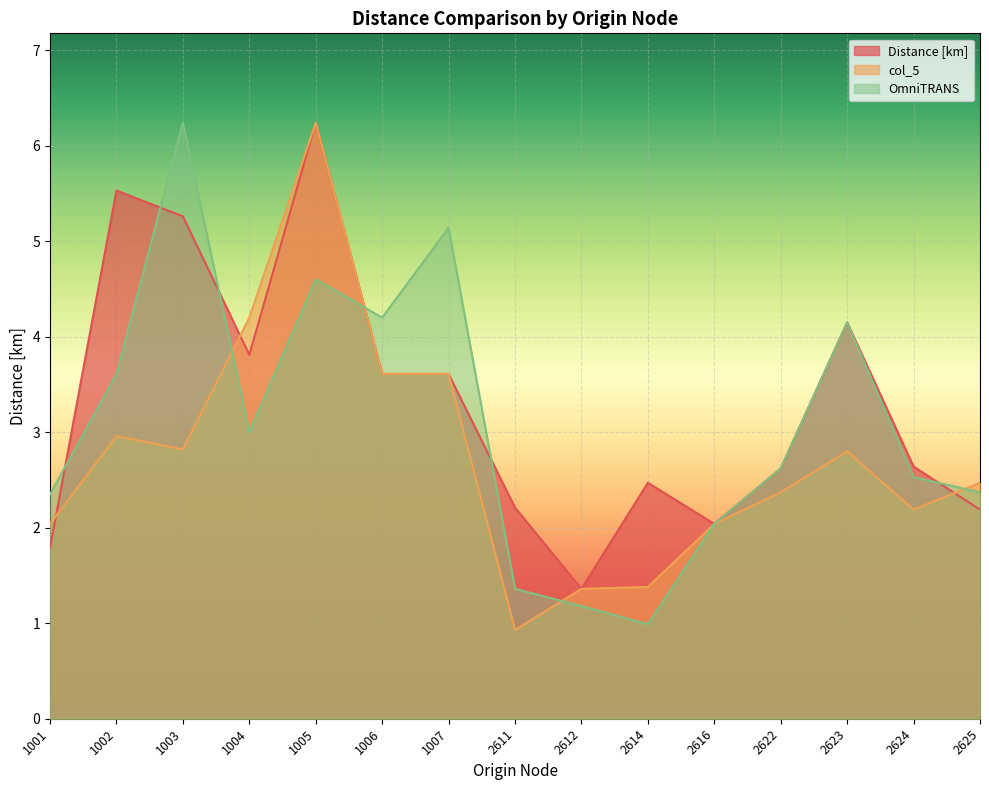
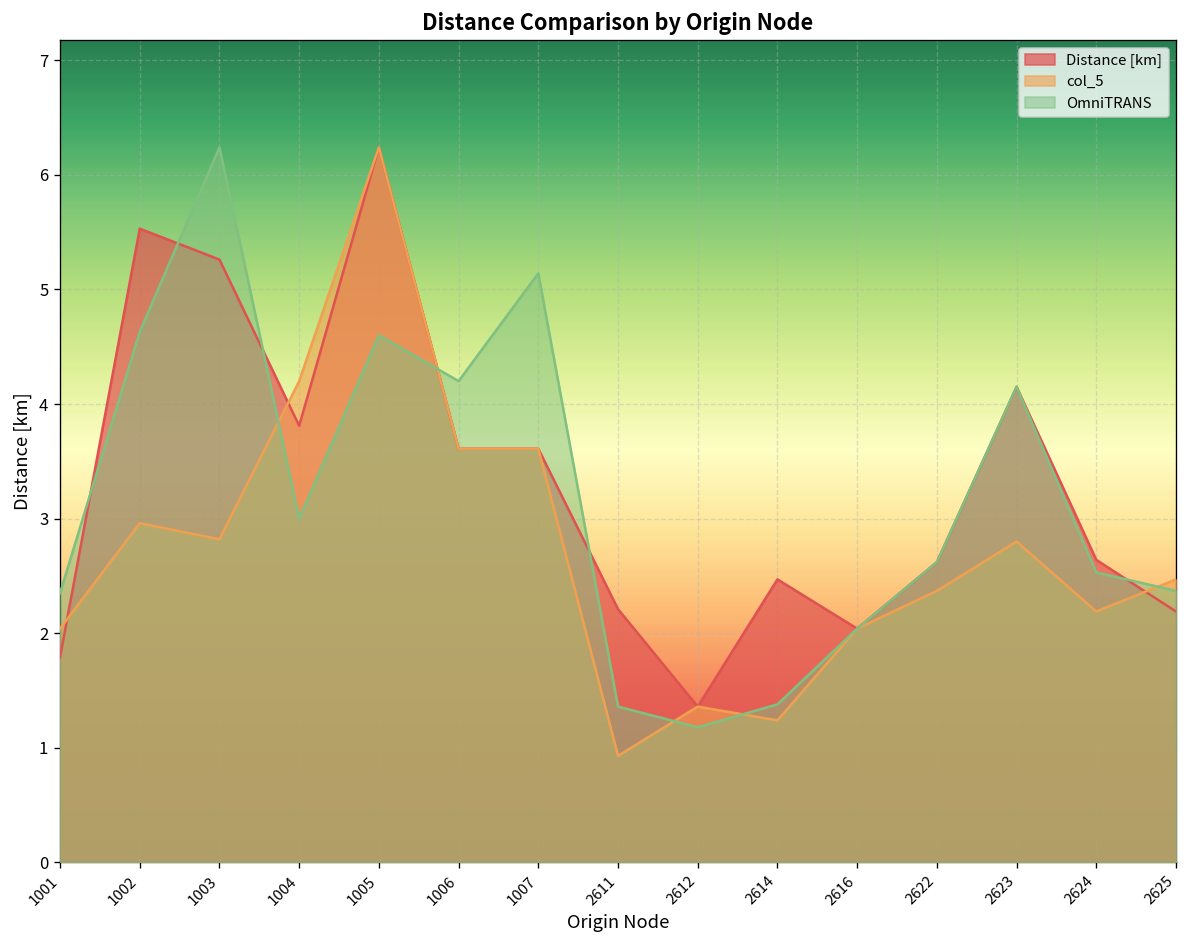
OmniTRANS, 1002: 3.6 -> 4.6
col_5, 2614: 1.4 -> 1.2
OmniTRANS, 2614: 1.0 -> 1.4
